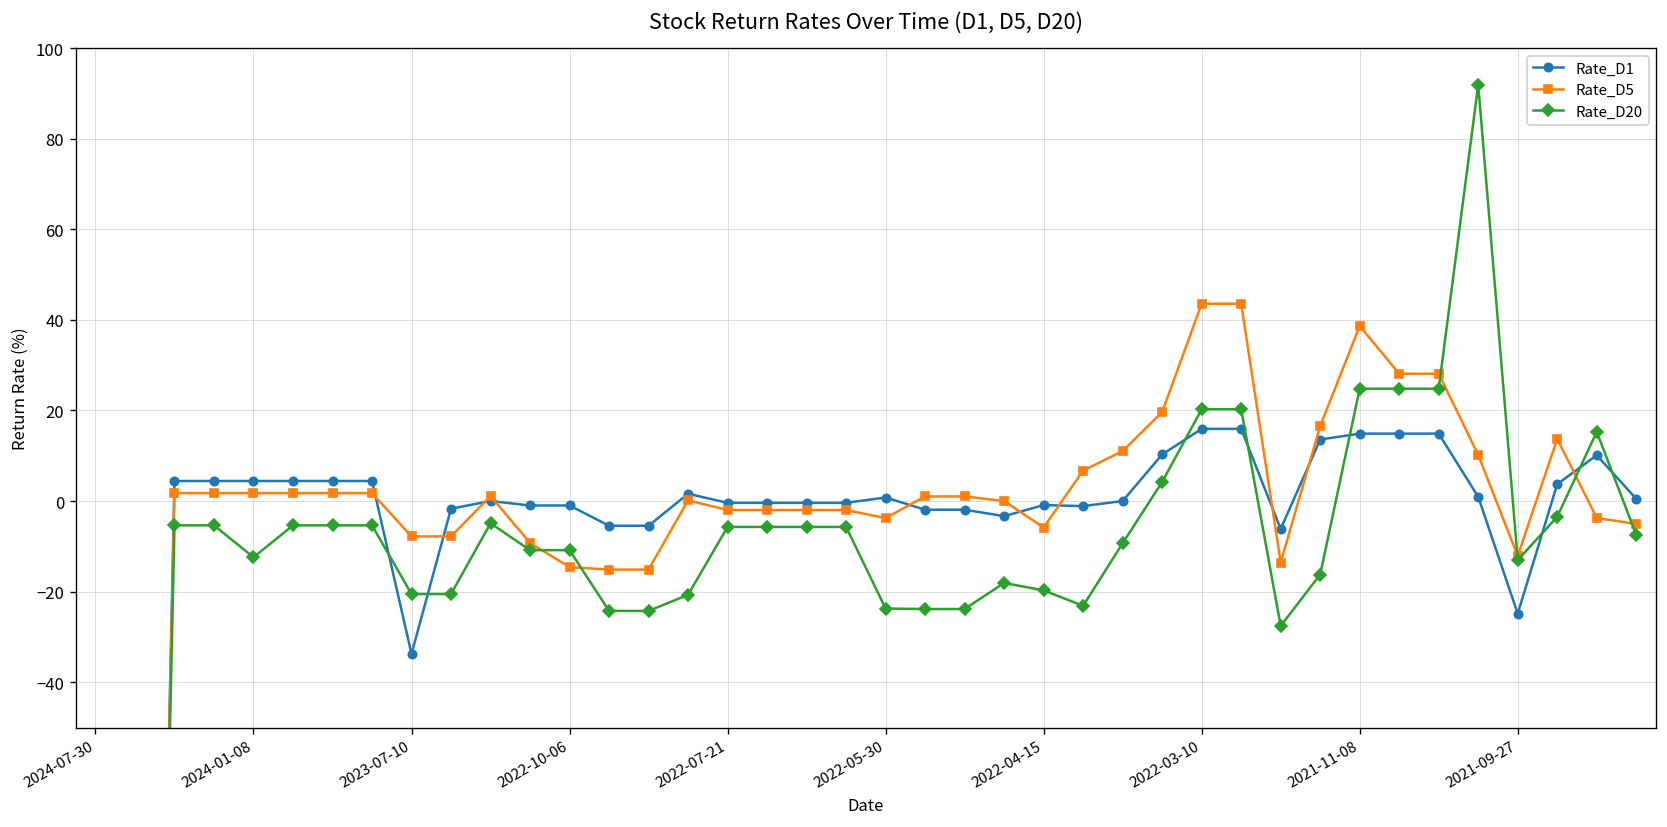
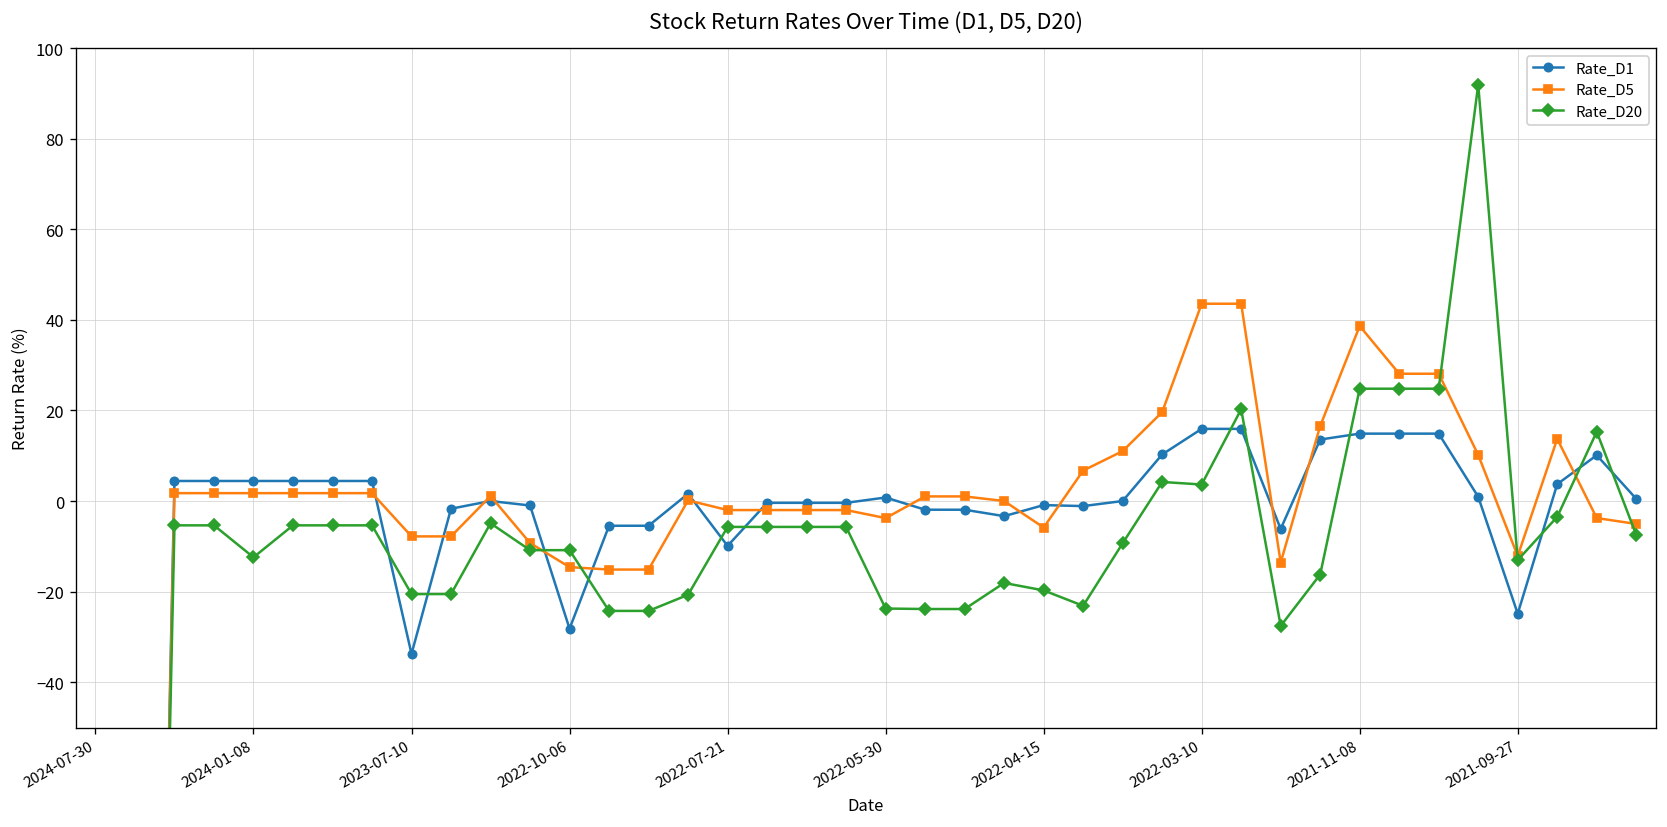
Rate_D1, 2022-10-06: -1 -> -28
Rate_D1, 2022-07-21: 0 -> -10
Rate_D20, 2022-03-10: 20 -> 4
